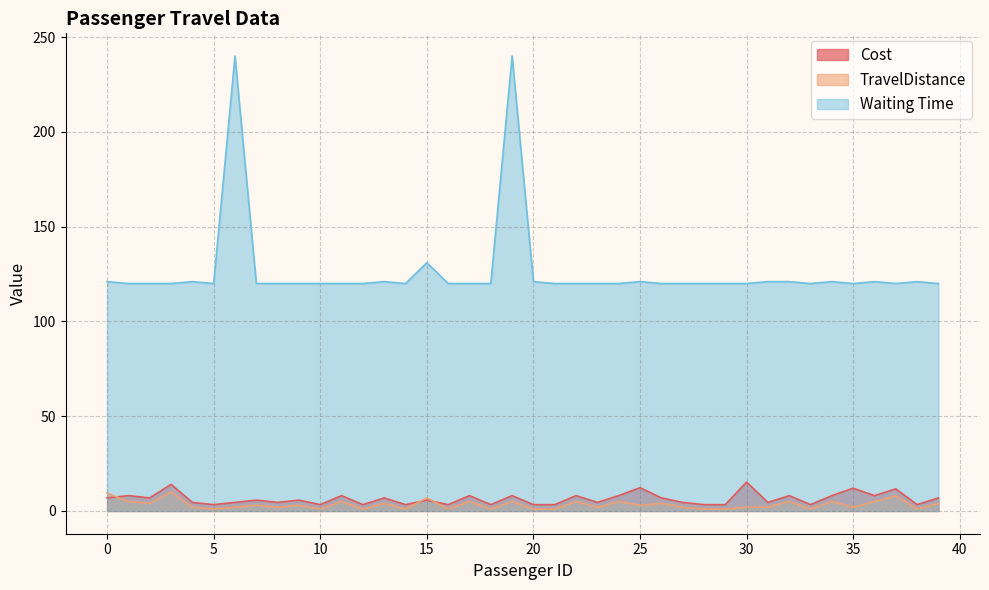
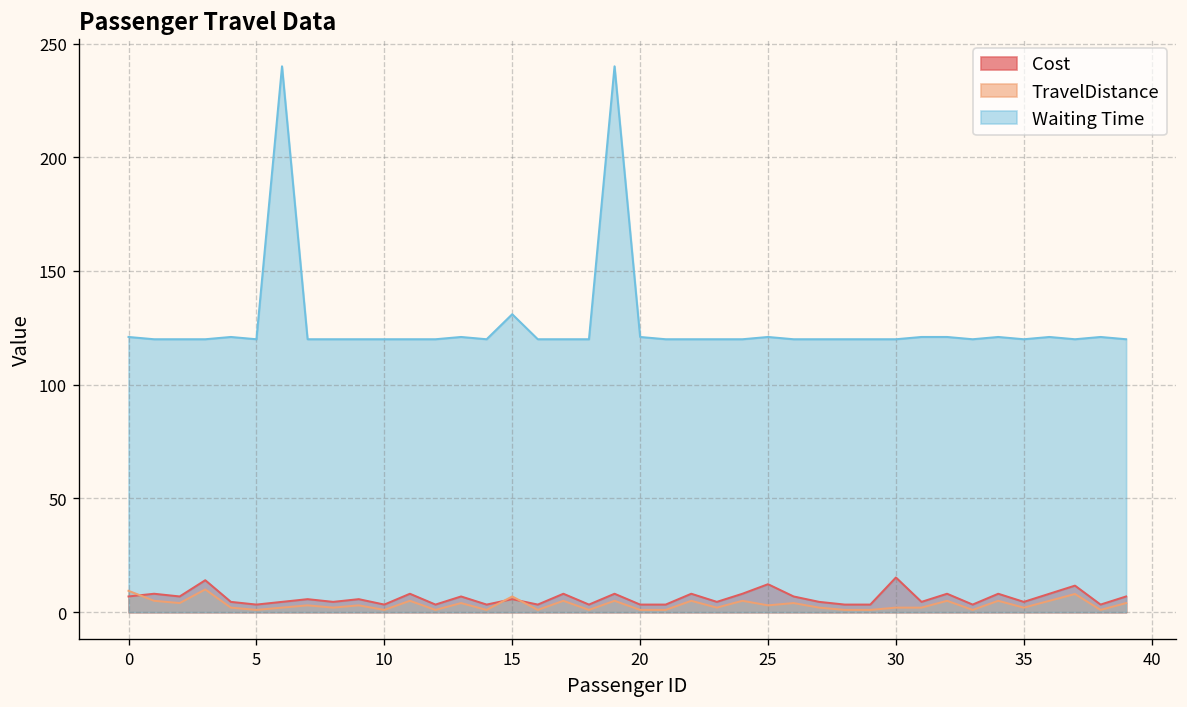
Cost, 35: 12 -> 5
